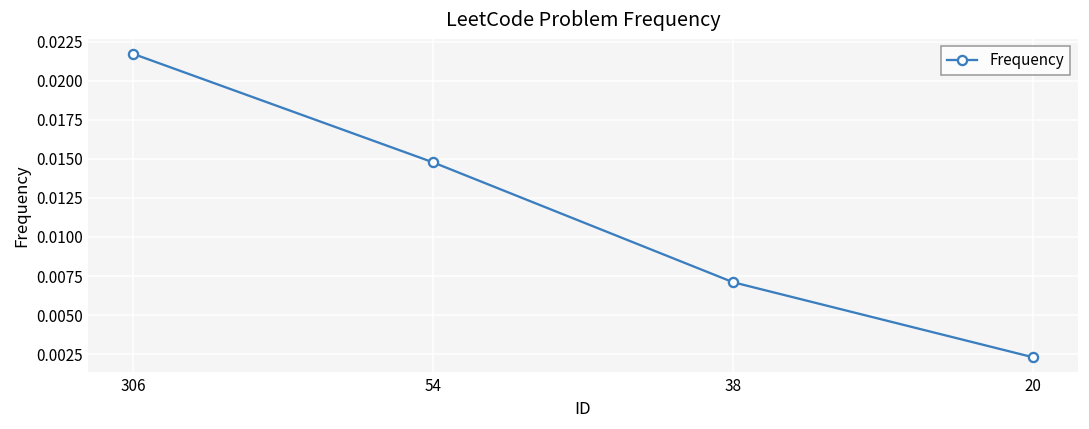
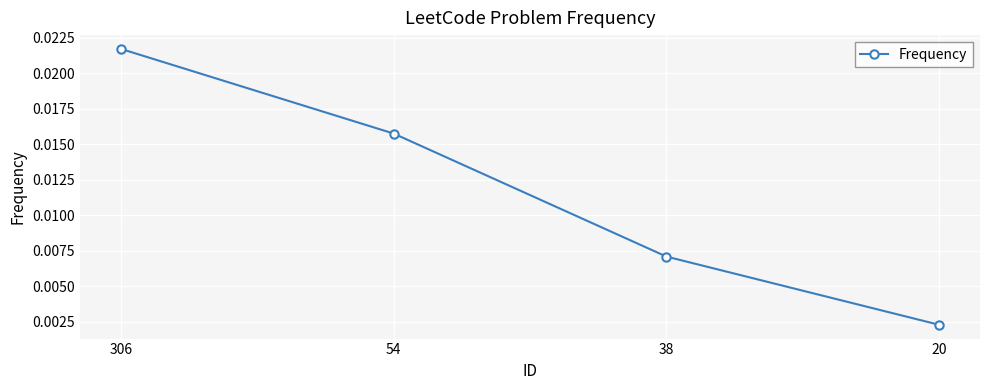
54: 0.0148 -> 0.0158
